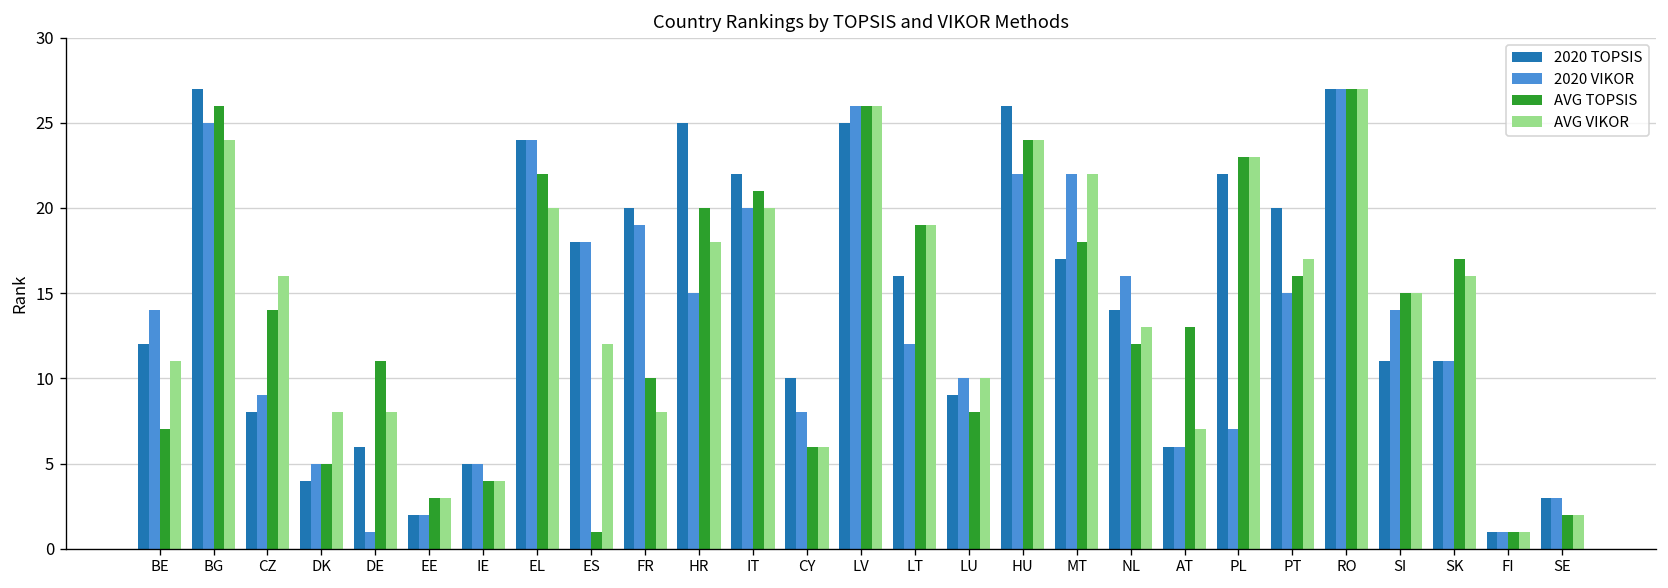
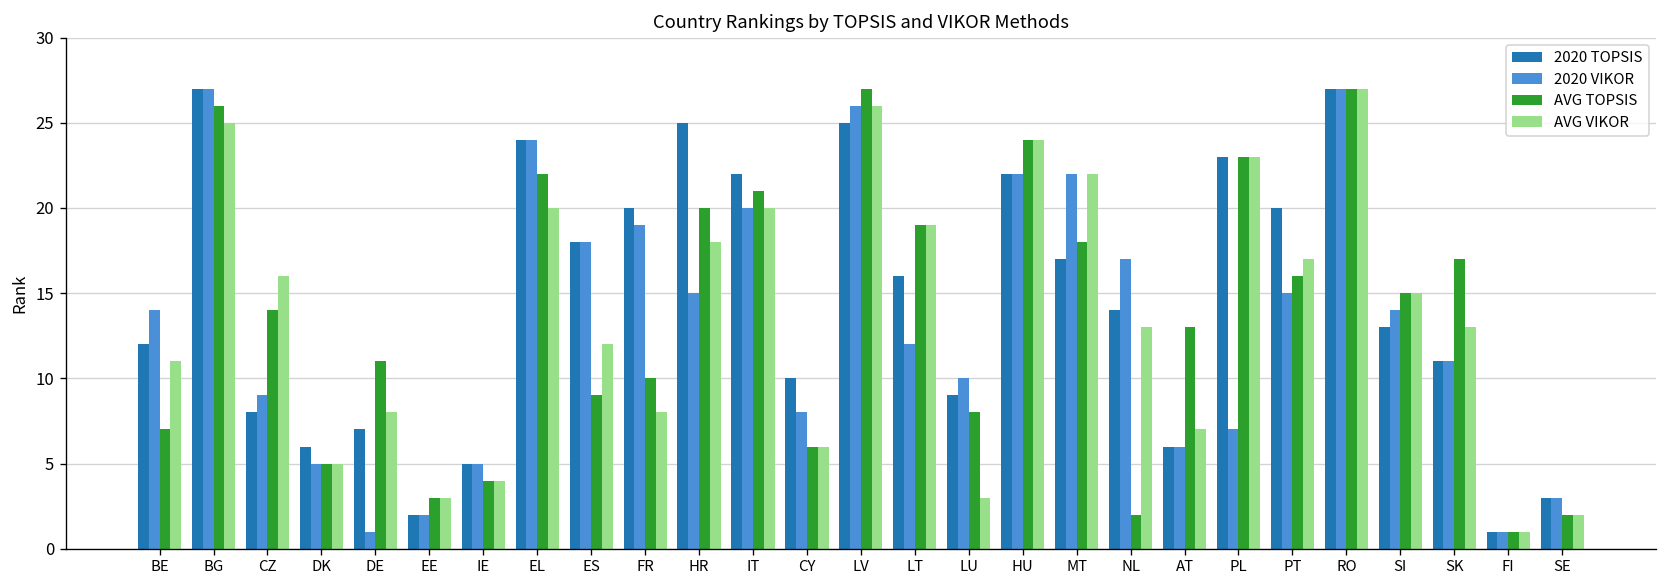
2020 VIKOR, BG: 25 -> 27
AVG VIKOR, BG: 24 -> 25
2020 TOPSIS, DK: 4 -> 6
AVG VIKOR, DK: 8 -> 5
2020 TOPSIS, DE: 6 -> 7
AVG TOPSIS, ES: 1 -> 9
AVG TOPSIS, LV: 26 -> 27
AVG VIKOR, LU: 10 -> 3
2020 TOPSIS, HU: 26 -> 22
2020 VIKOR, NL: 16 -> 17
AVG TOPSIS, NL: 12 -> 2
2020 TOPSIS, PL: 22 -> 23
2020 TOPSIS, SI: 11 -> 13
AVG VIKOR, SK: 16 -> 13
